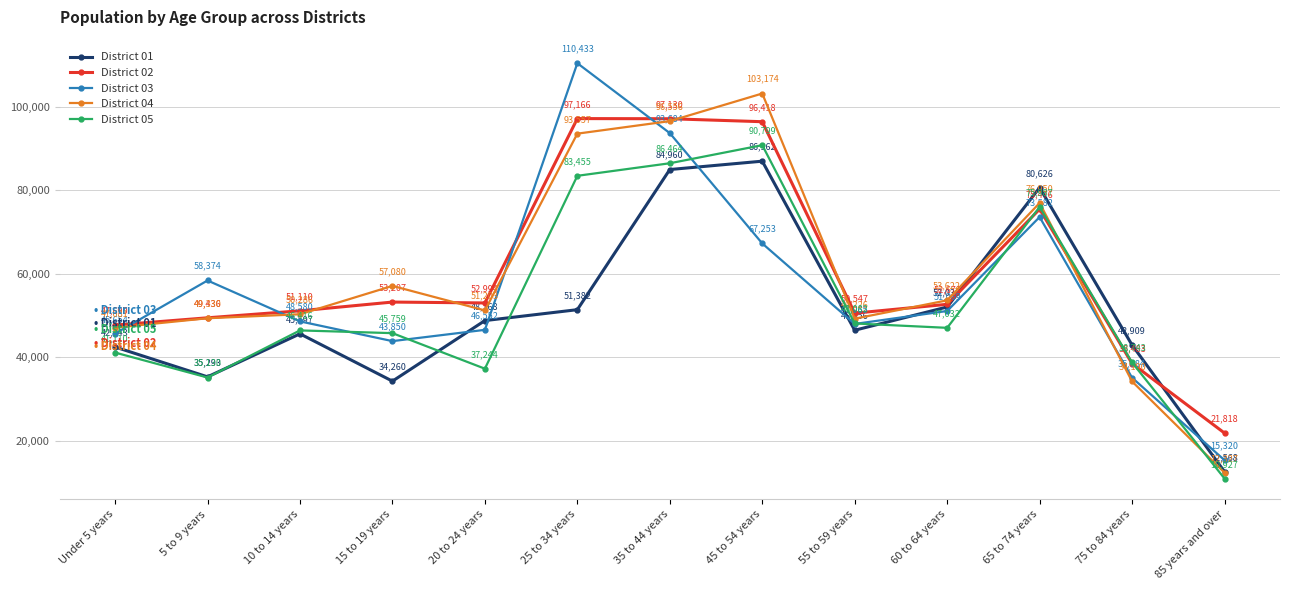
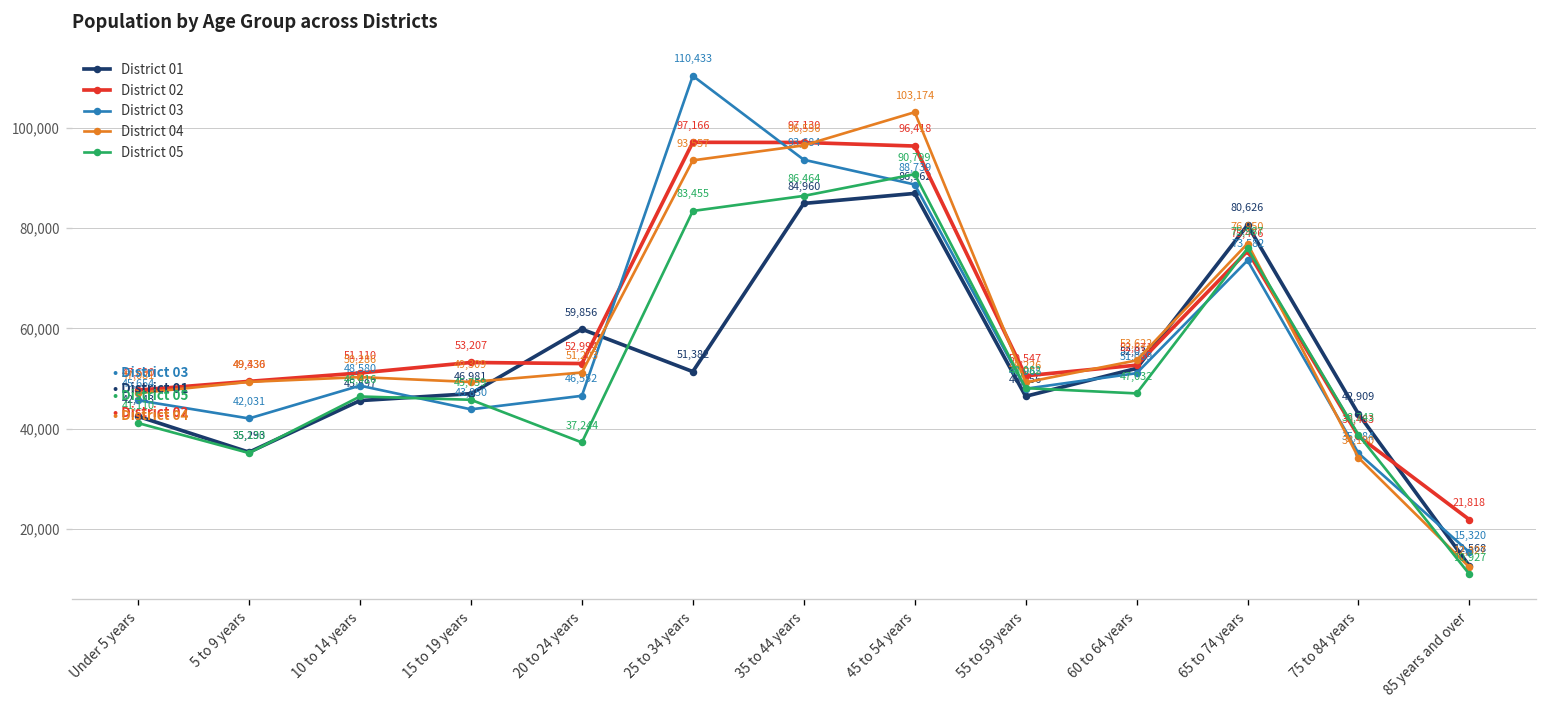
District 03, 5 to 9 years: 58,374 -> 42,031
District 01, 15 to 19 years: 34,260 -> 46,981
District 04, 15 to 19 years: 57,080 -> 49,309
District 01, 20 to 24 years: 48,768 -> 59,856
District 03, 45 to 54 years: 67,253 -> 88,739
